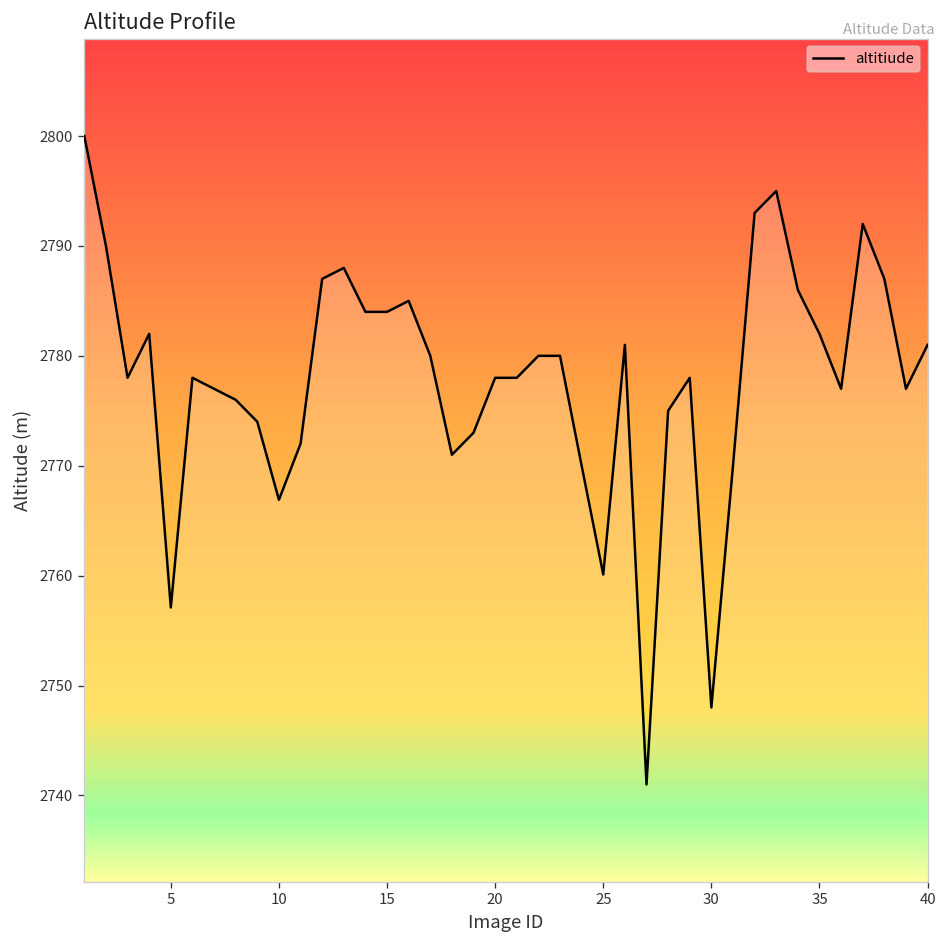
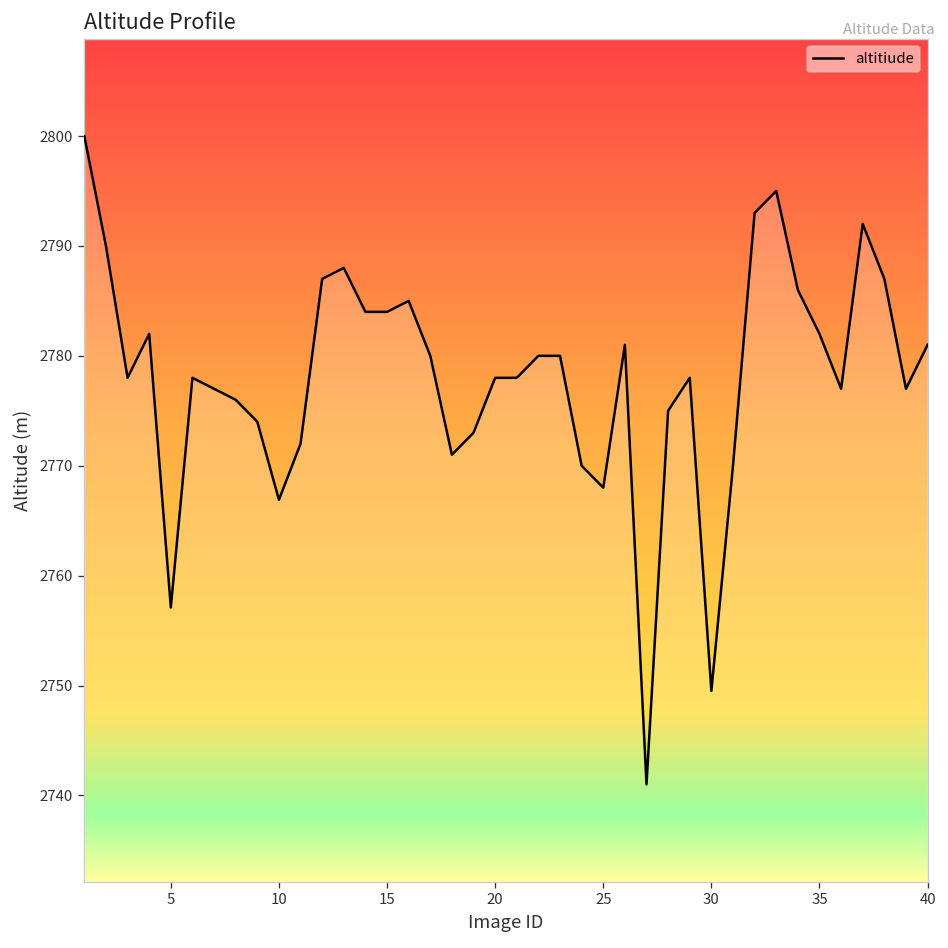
25: 2760 -> 2768
30: 2748 -> 2750
